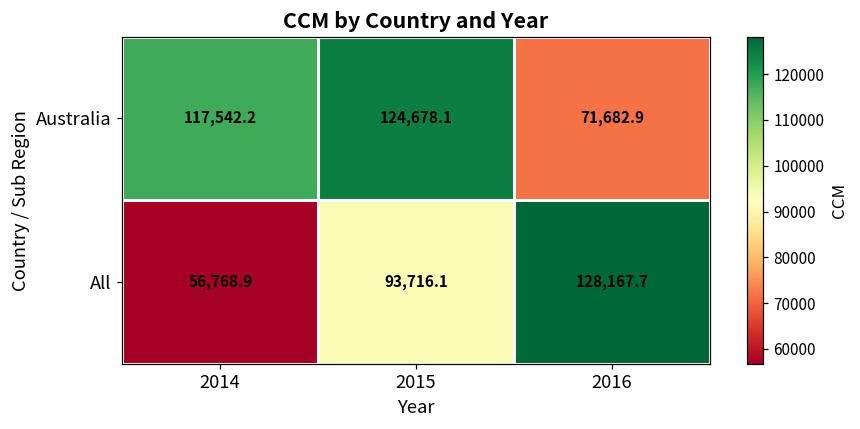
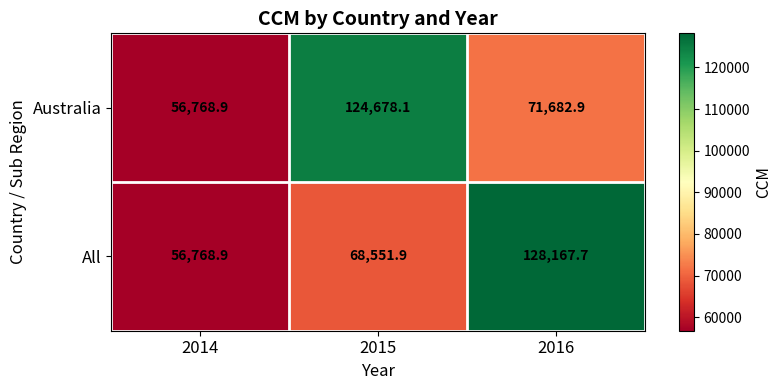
Australia, 2014: 117,542.2 -> 56,768.9
All, 2015: 93,716.1 -> 68,551.9
